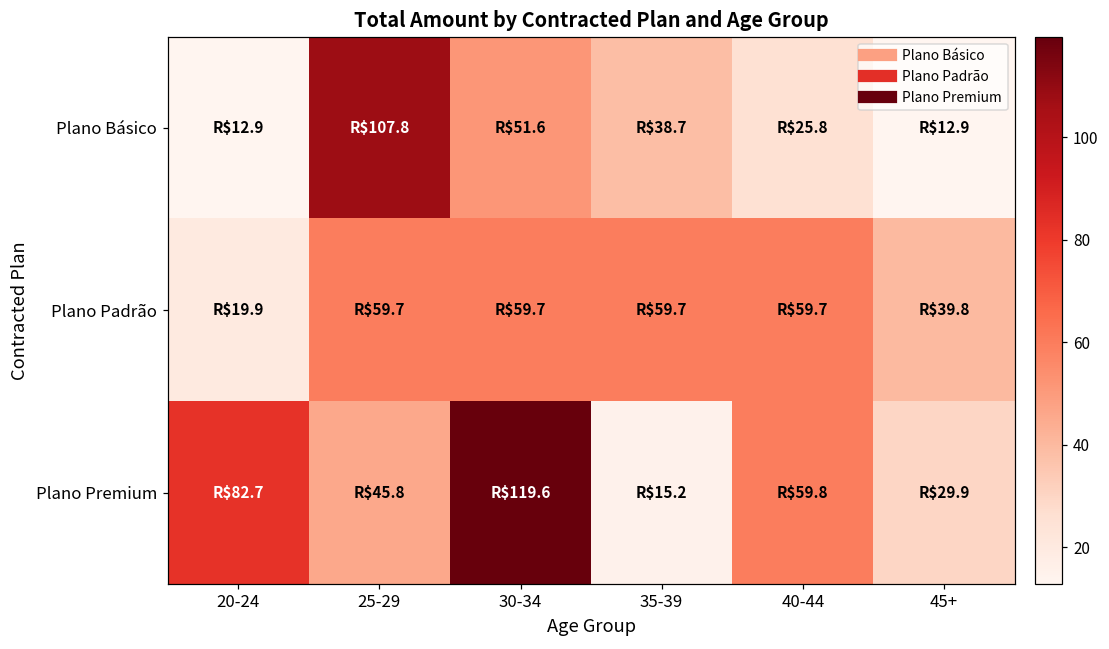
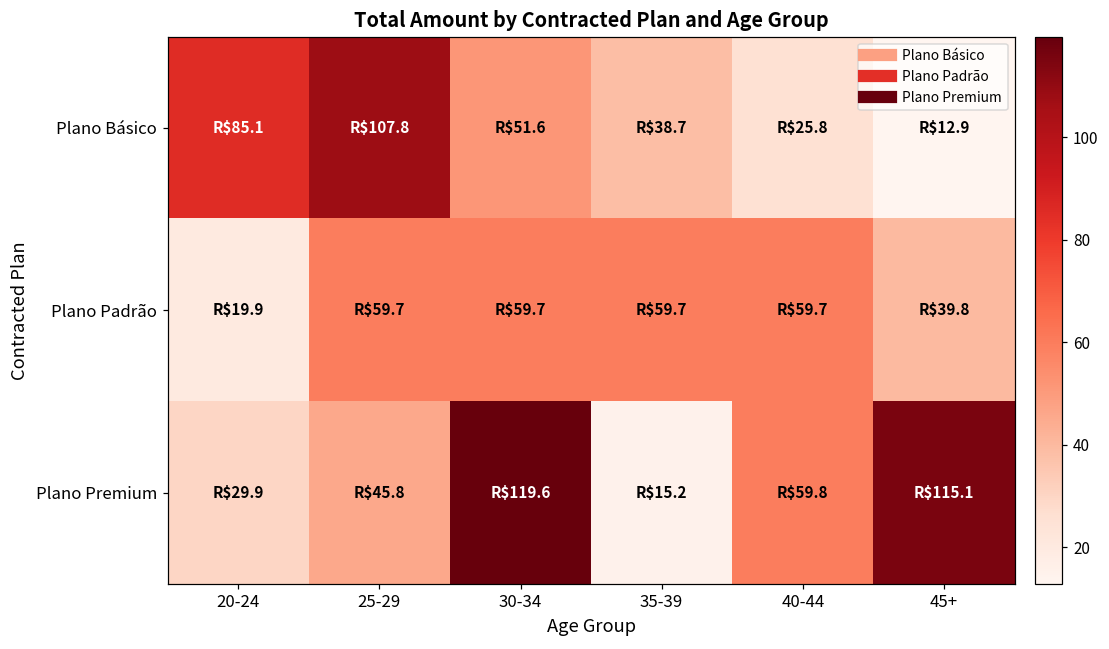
Plano Básico, 20-24: $12.9 -> $85.1
Plano Premium, 20-24: $82.7 -> $29.9
Plano Premium, 45+: $29.9 -> $115.1
